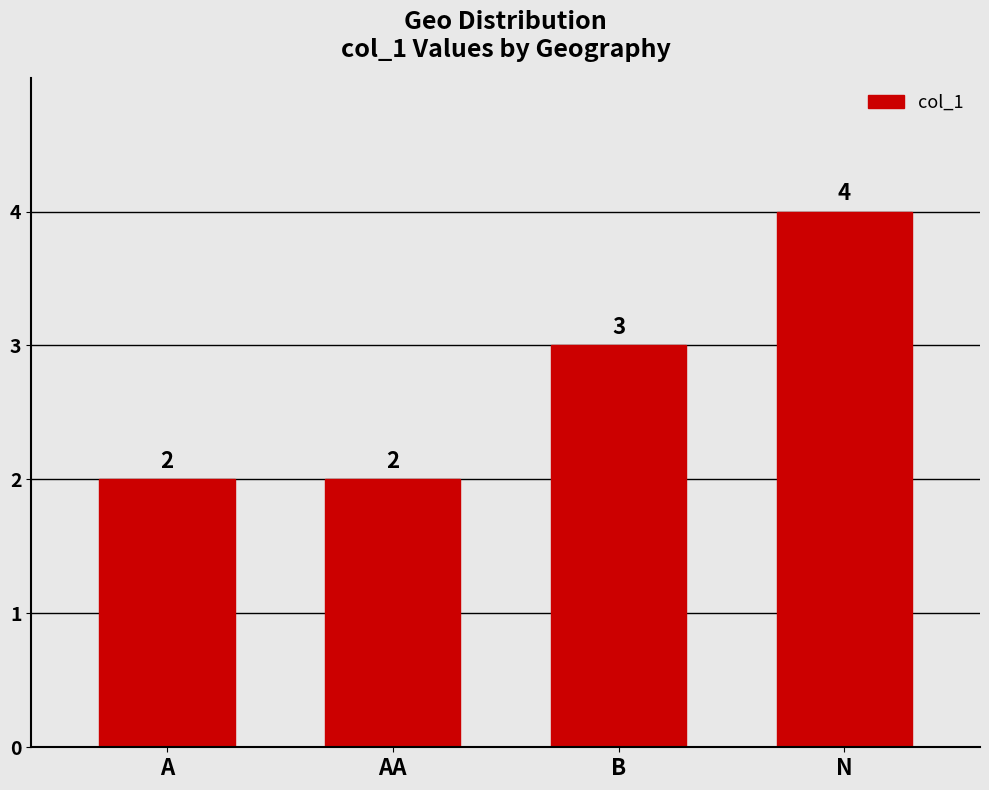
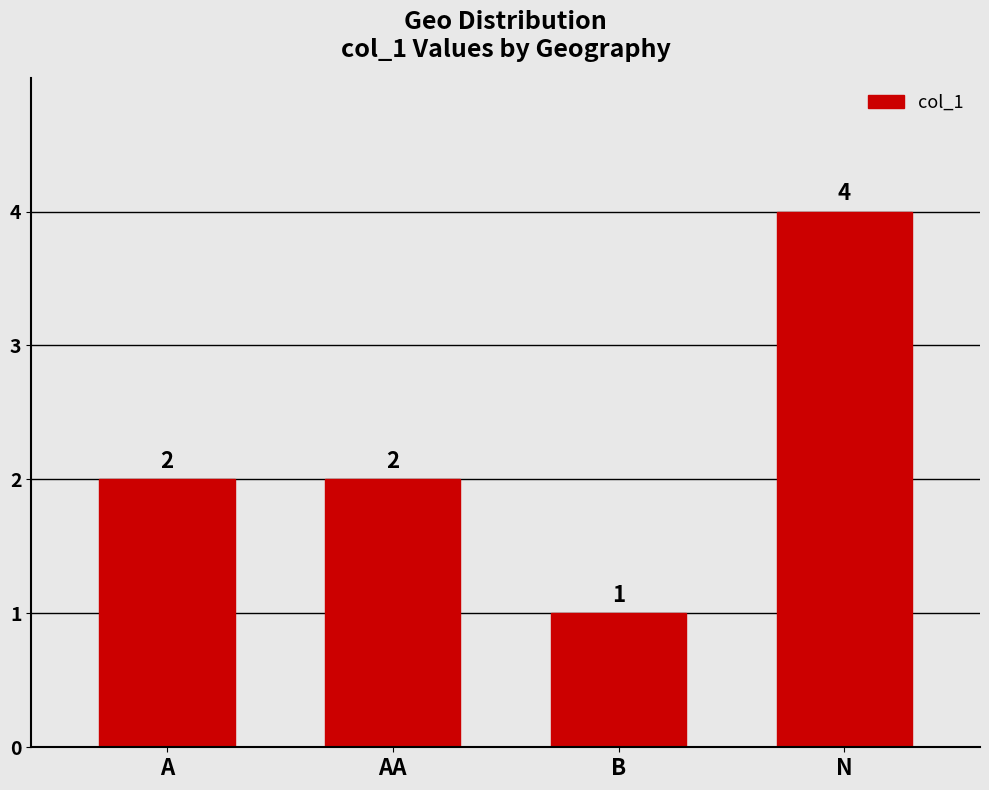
B: 3 -> 1
